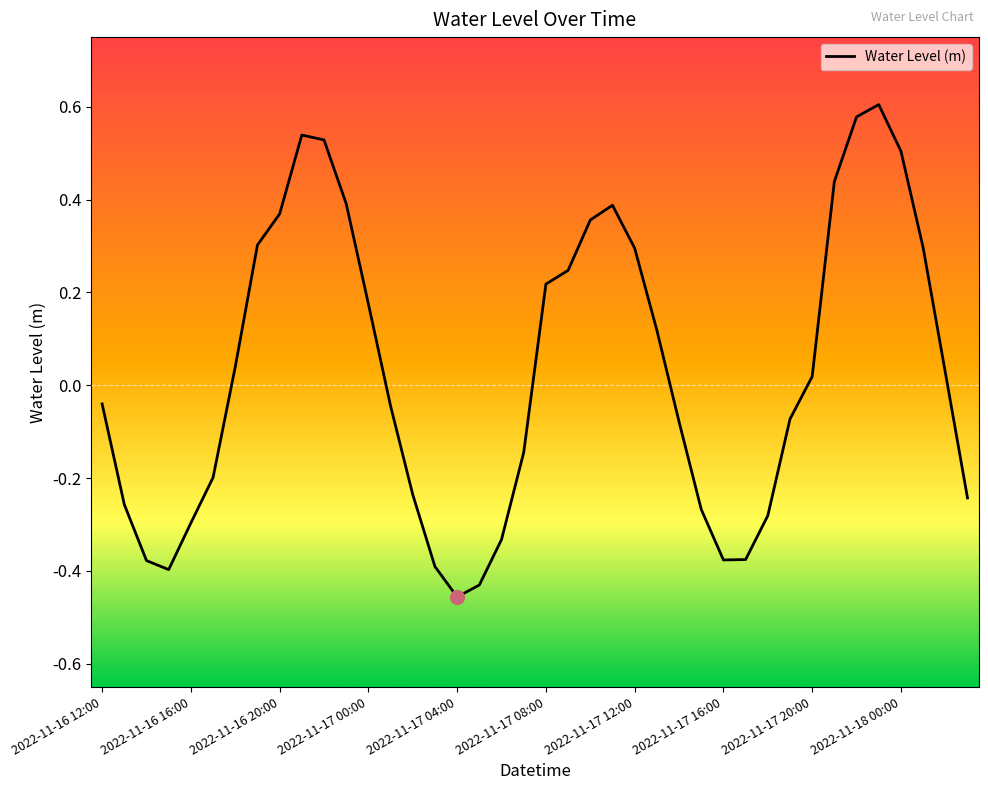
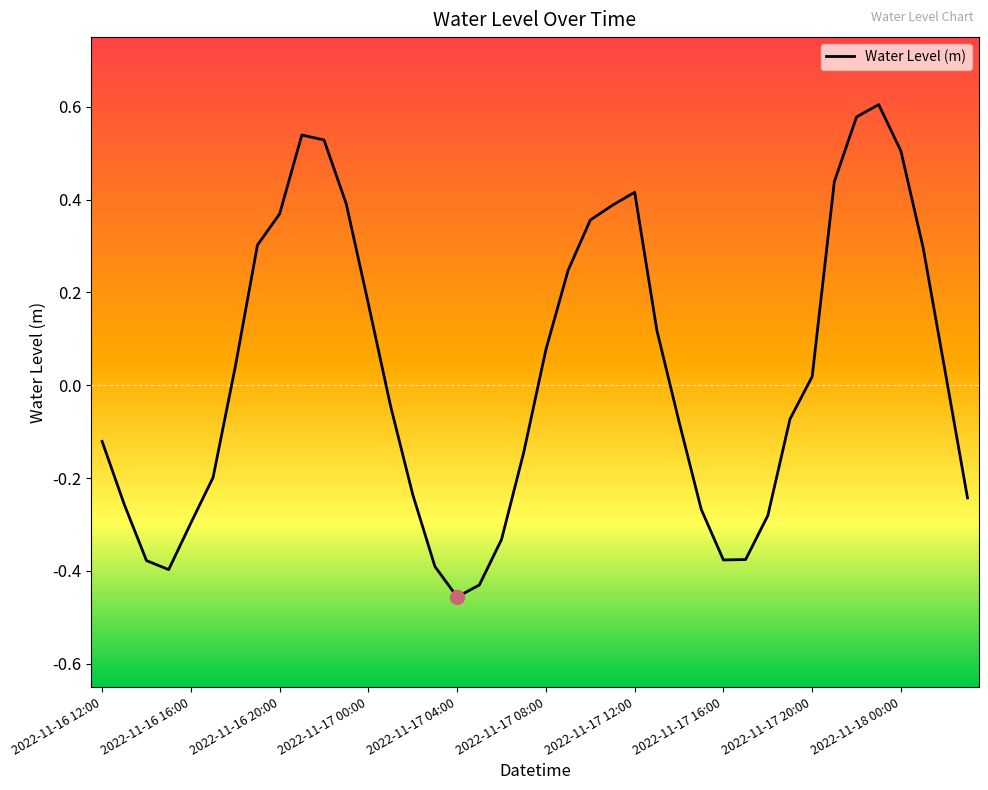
Water Level (m), 2022-11-16 12:00: -0.04 -> -0.12
Water Level (m), 2022-11-17 08:00: 0.22 -> 0.08
Water Level (m), 2022-11-17 12:00: 0.30 -> 0.42
